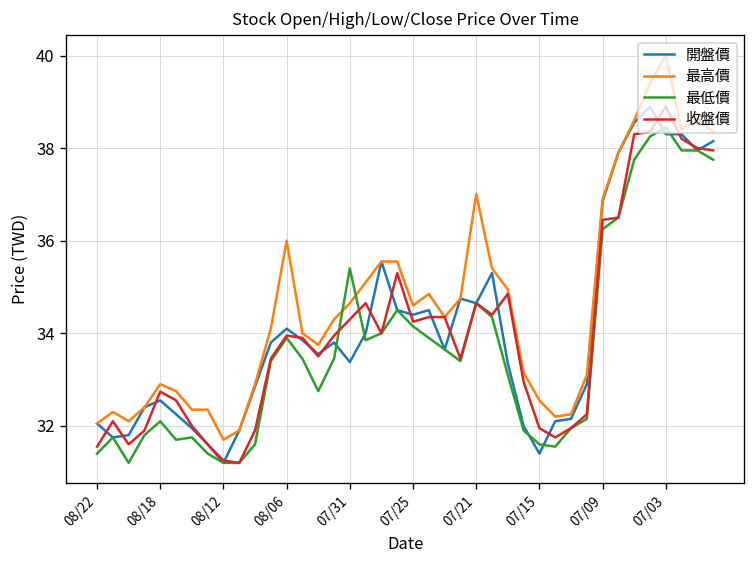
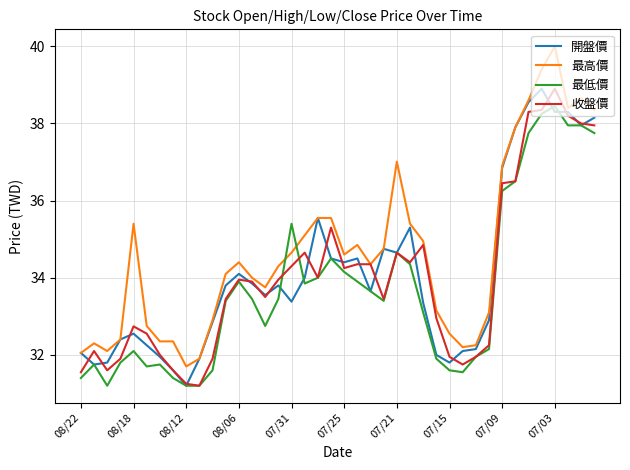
最高價, 08/18: 32.9 -> 35.4
最高價, 08/06: 36.0 -> 34.4
開盤價, 07/15: 31.4 -> 31.8
